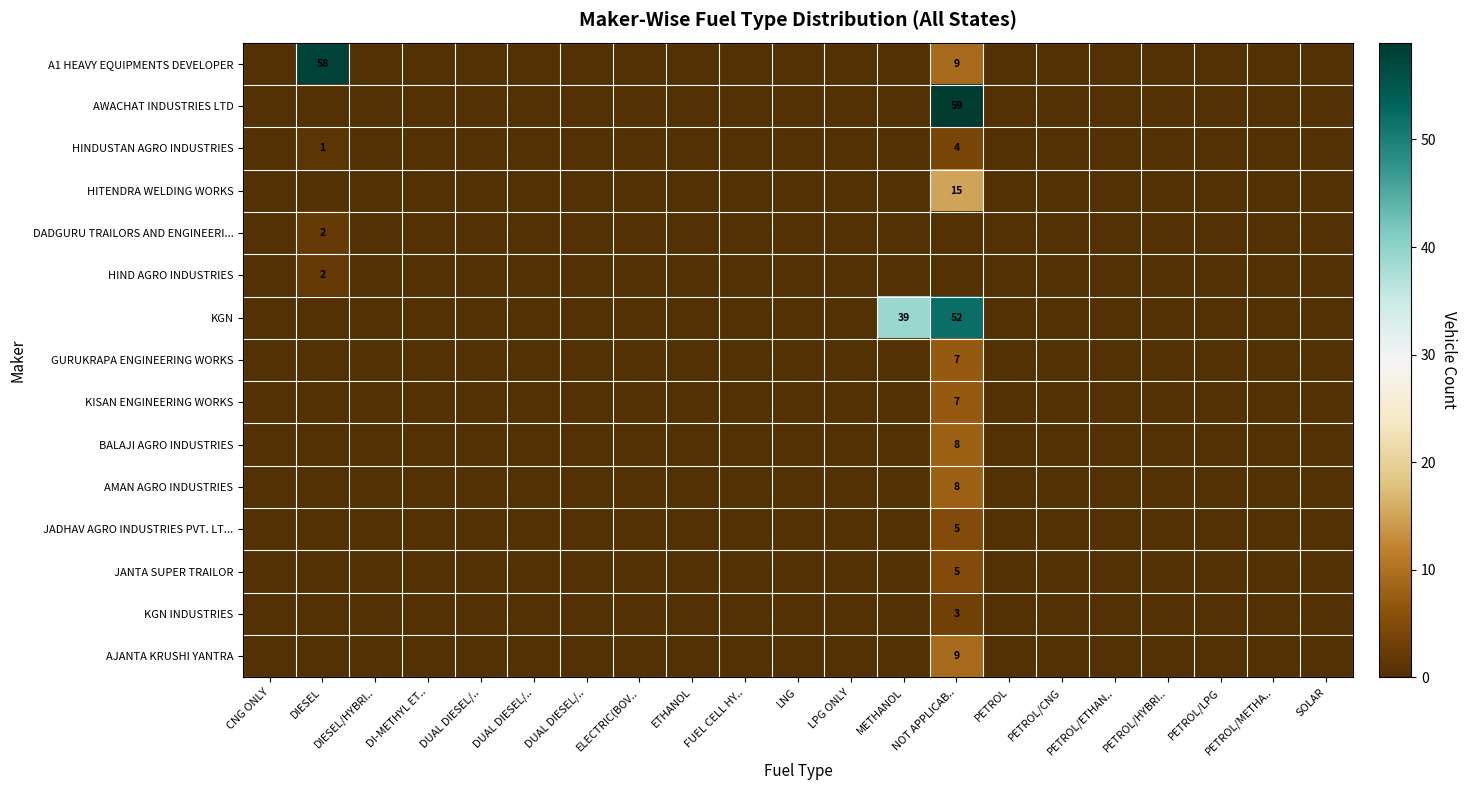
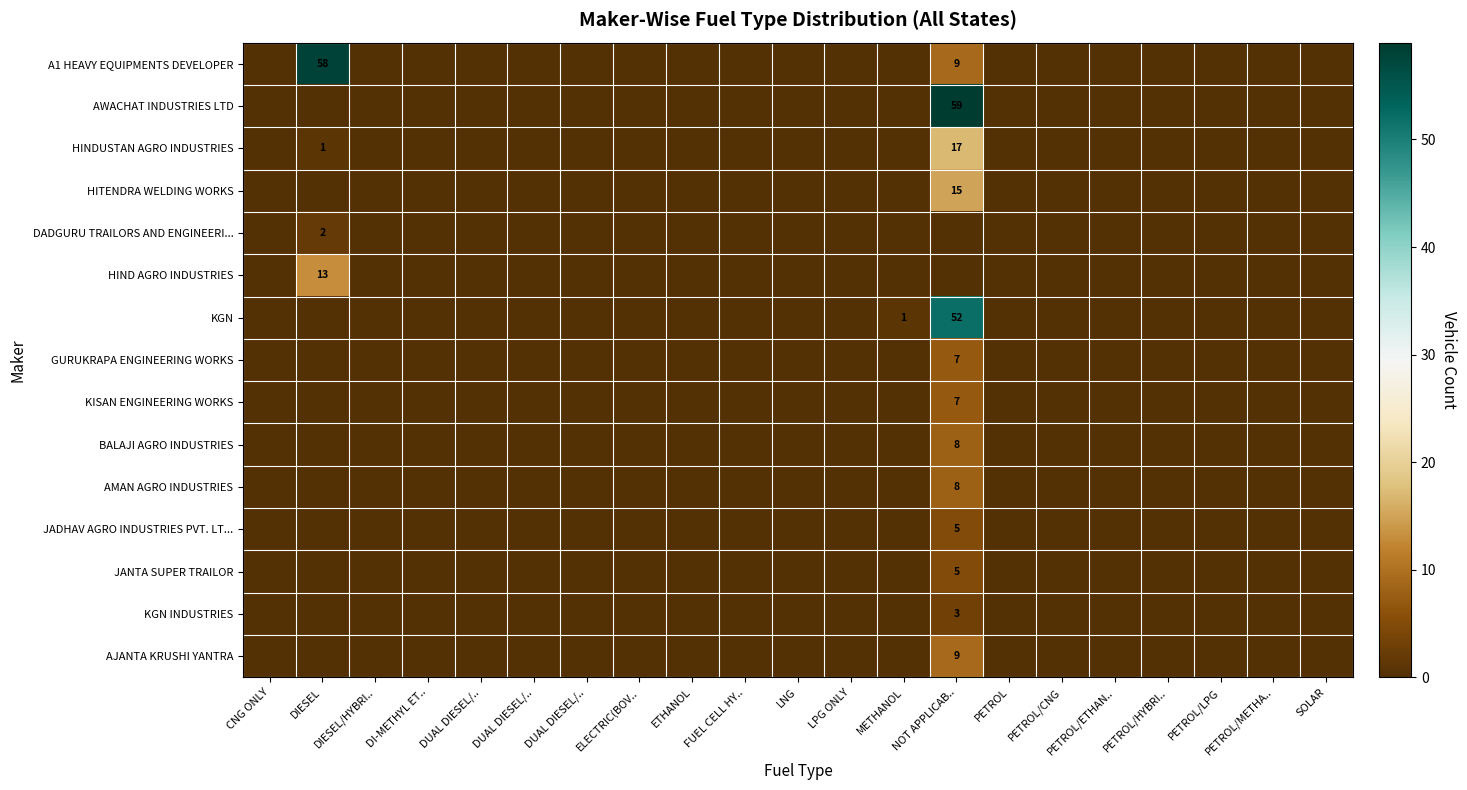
HINDUSTAN AGRO INDUSTRIES, NOT APPLICAB..: 4 -> 17
HIND AGRO INDUSTRIES, DIESEL: 2 -> 13
KGN, METHANOL: 39 -> 1
